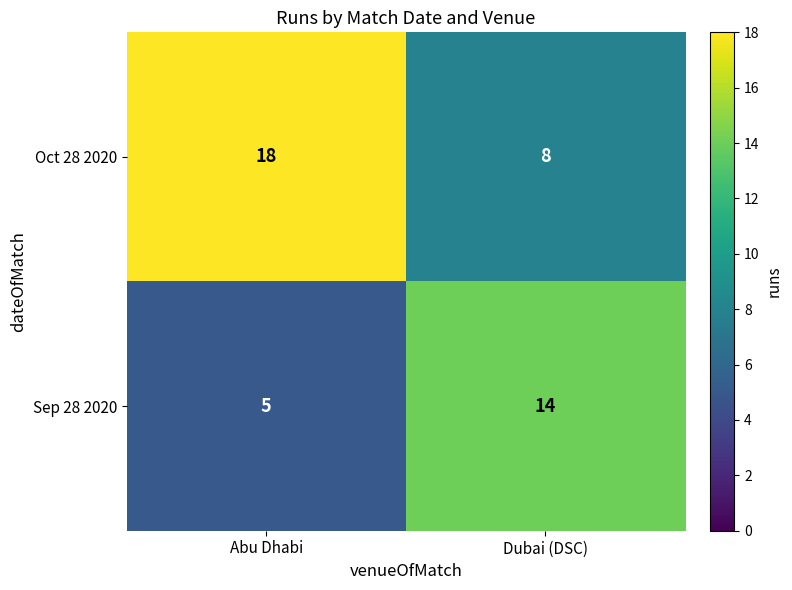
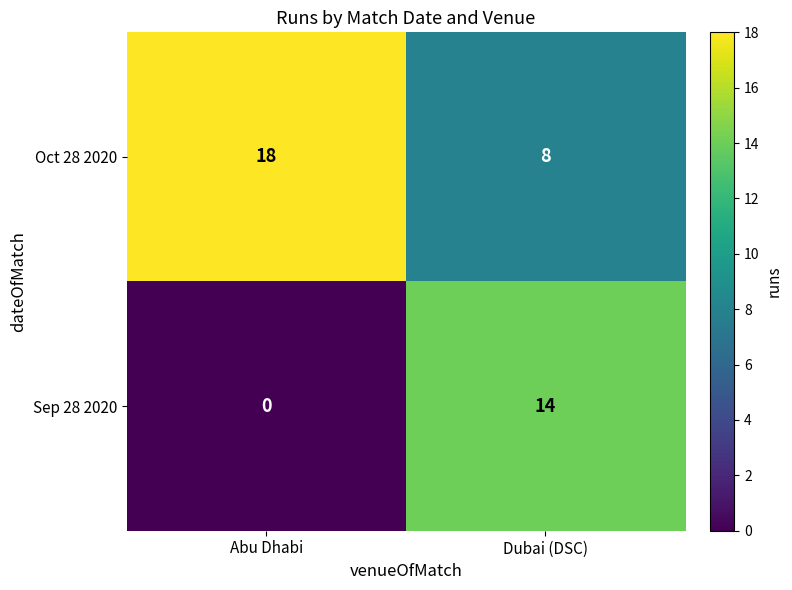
Sep 28 2020, Abu Dhabi: 5 -> 0
